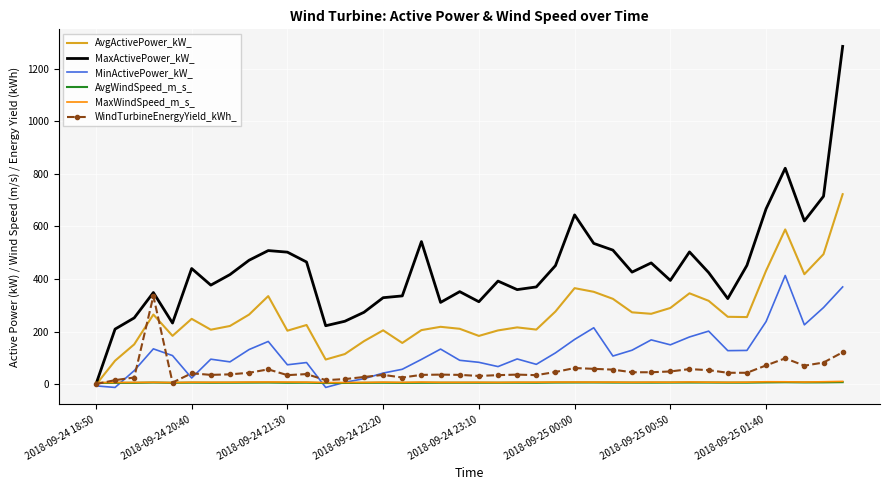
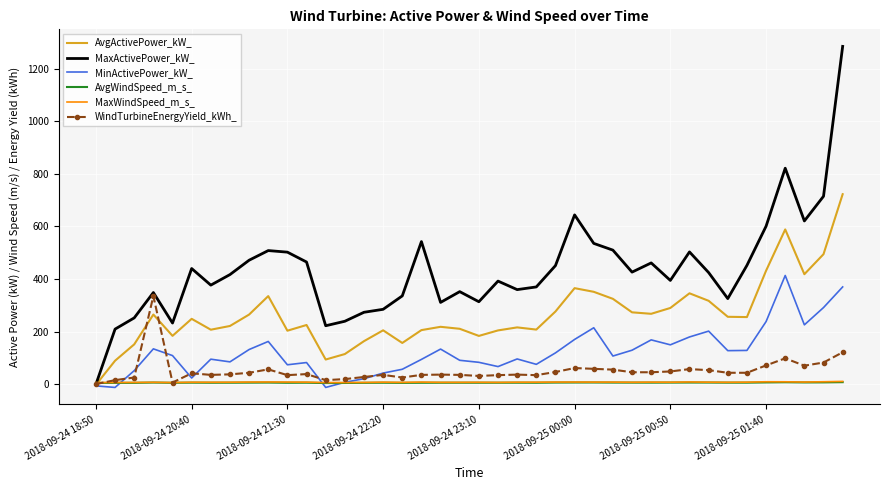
MaxActivePower_kW_, 2018-09-24 22:20: 330 -> 280
MaxActivePower_kW_, 2018-09-25 01:40: 670 -> 600
